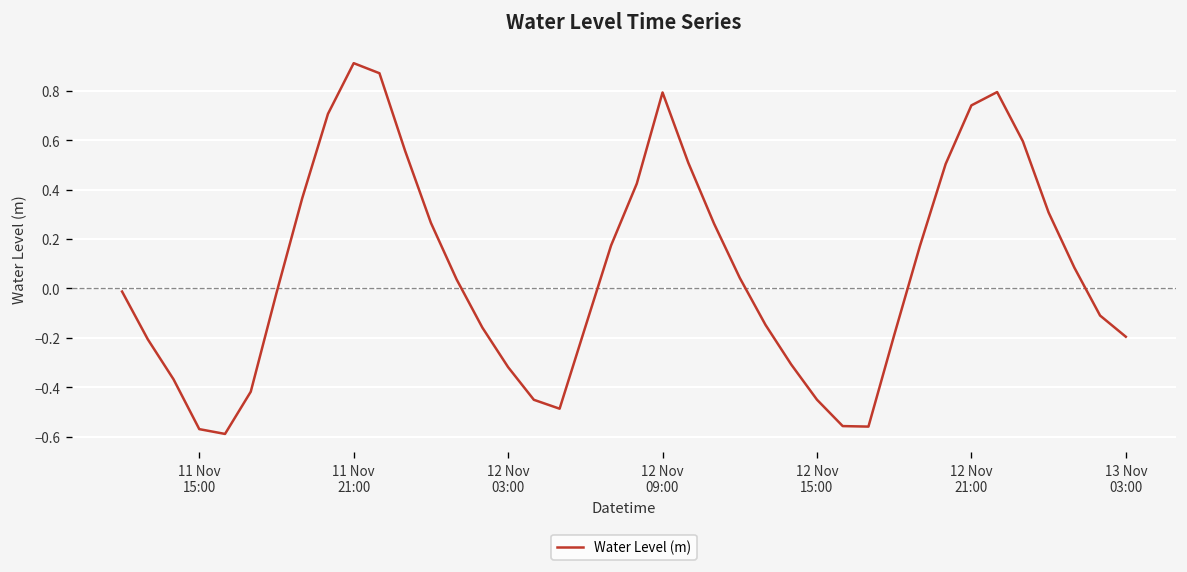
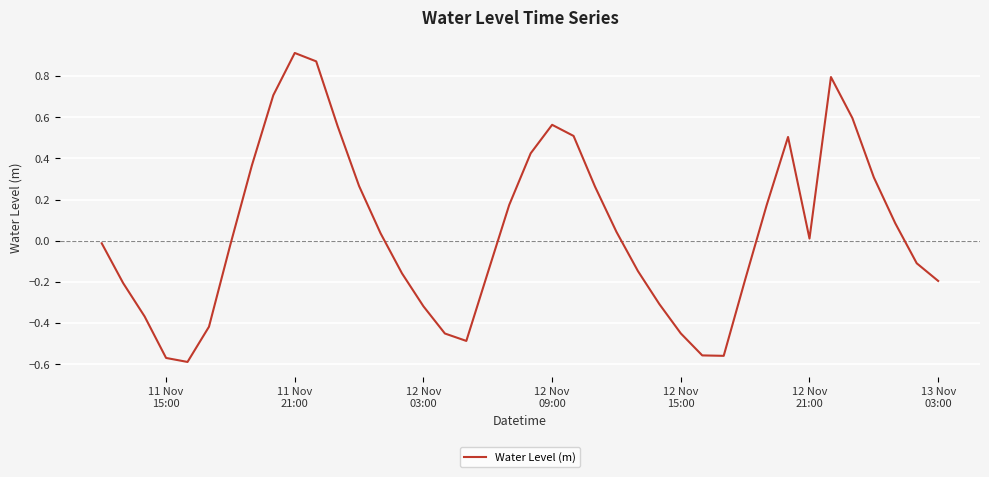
12 Nov 09:00: 0.79 -> 0.56
12 Nov 21:00: 0.74 -> 0.01
